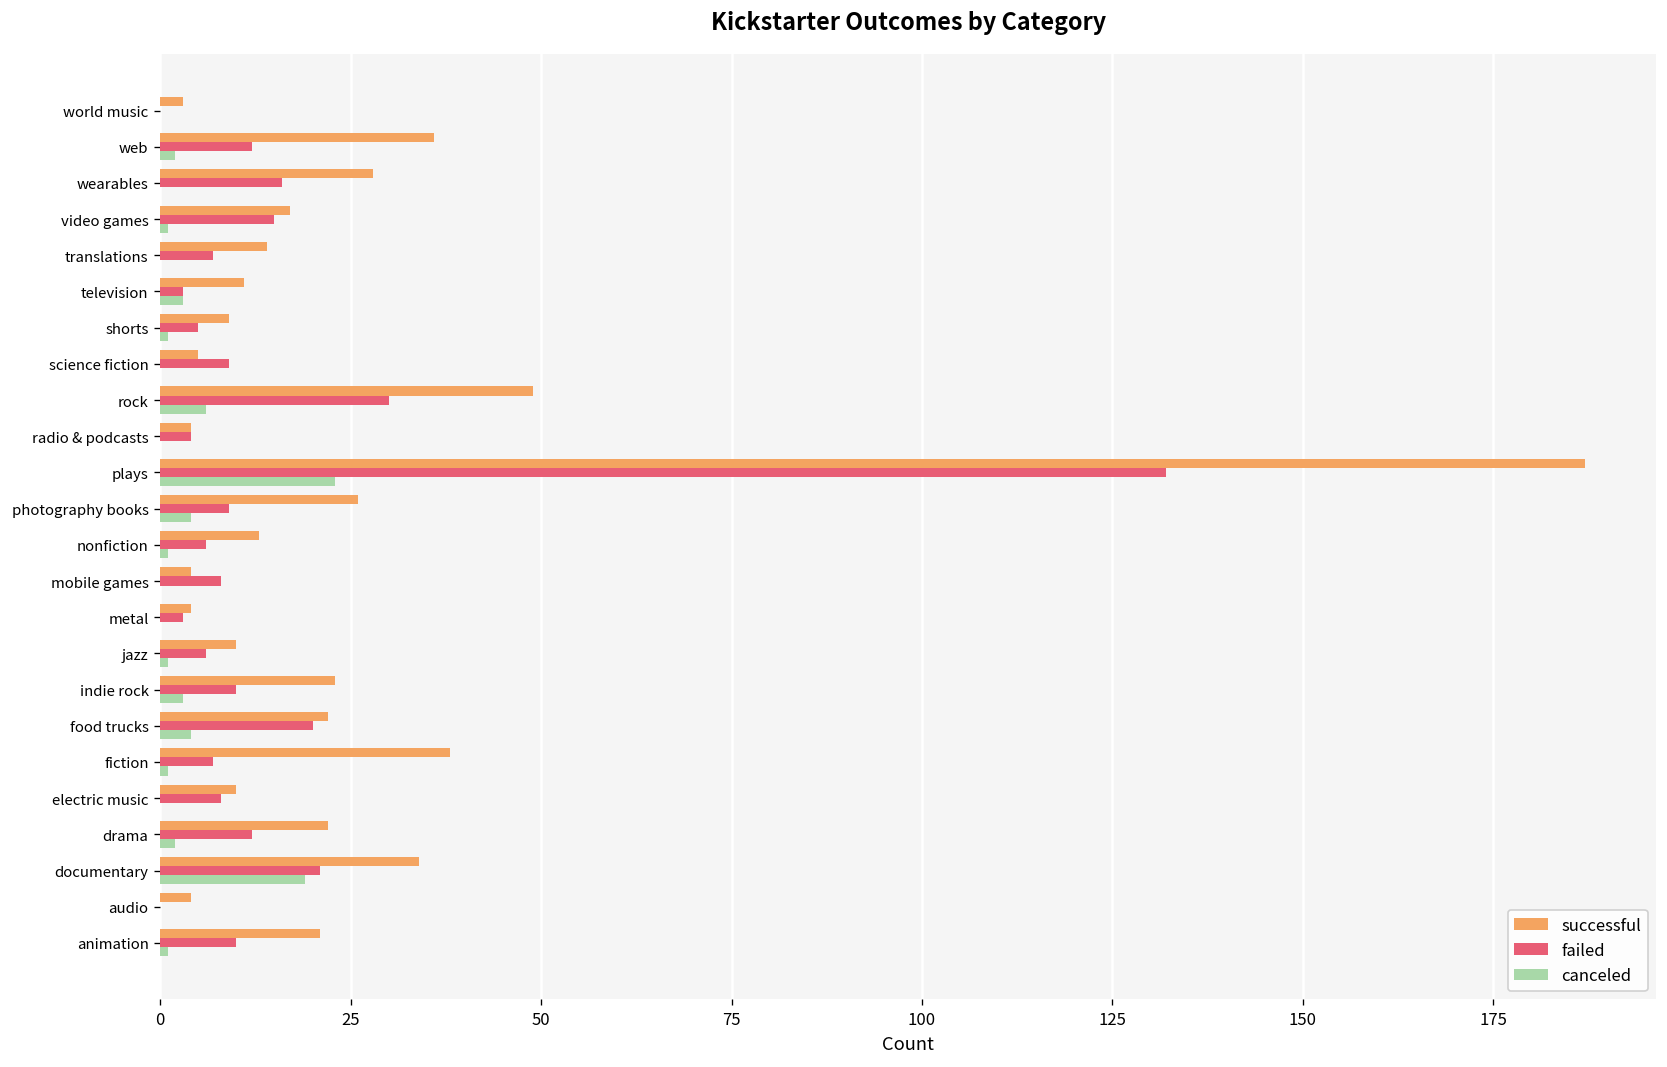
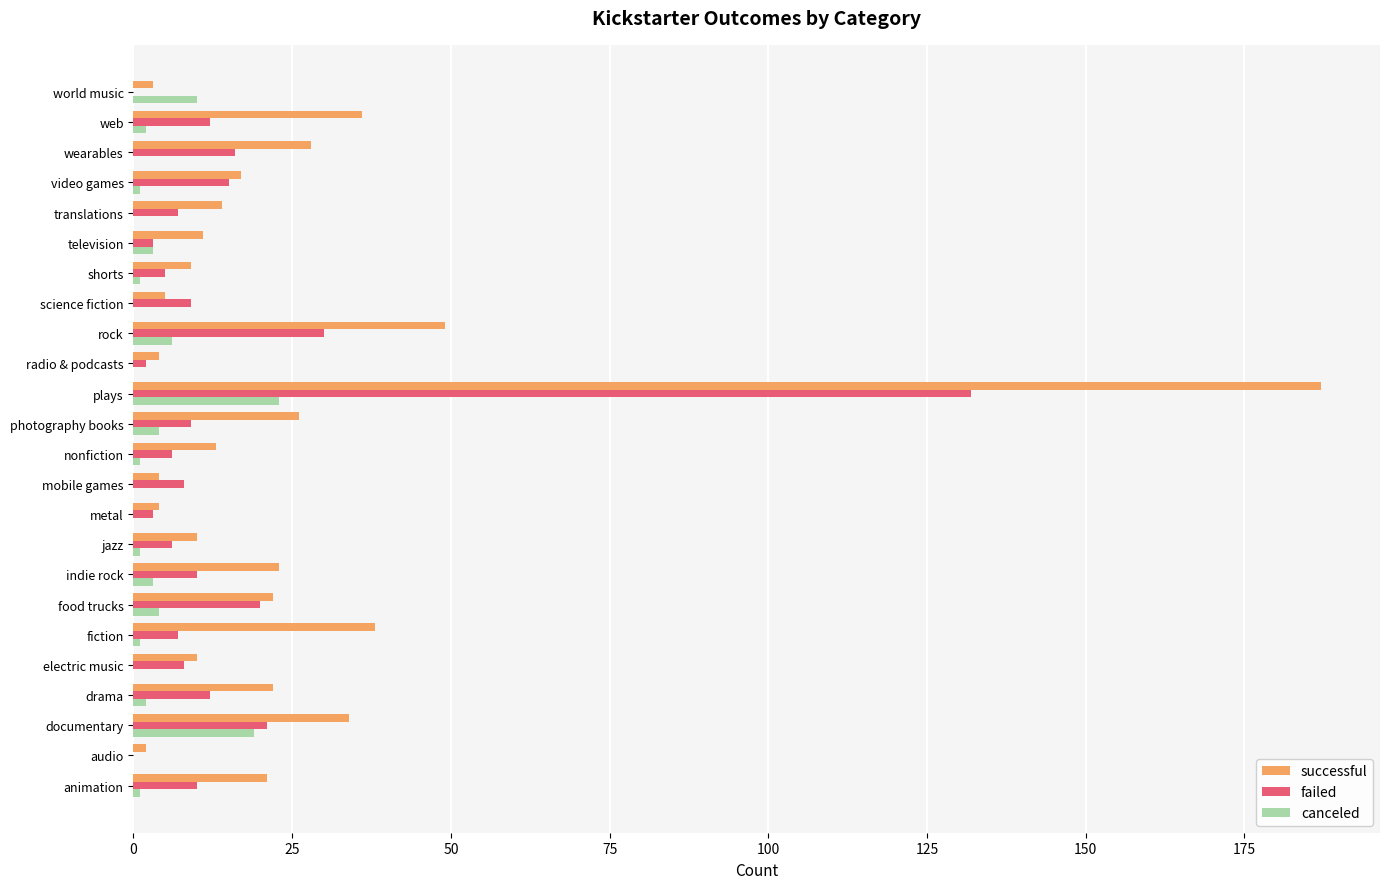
canceled, world music: 0 -> 10
failed, radio & podcasts: 4 -> 2
successful, audio: 4 -> 2
